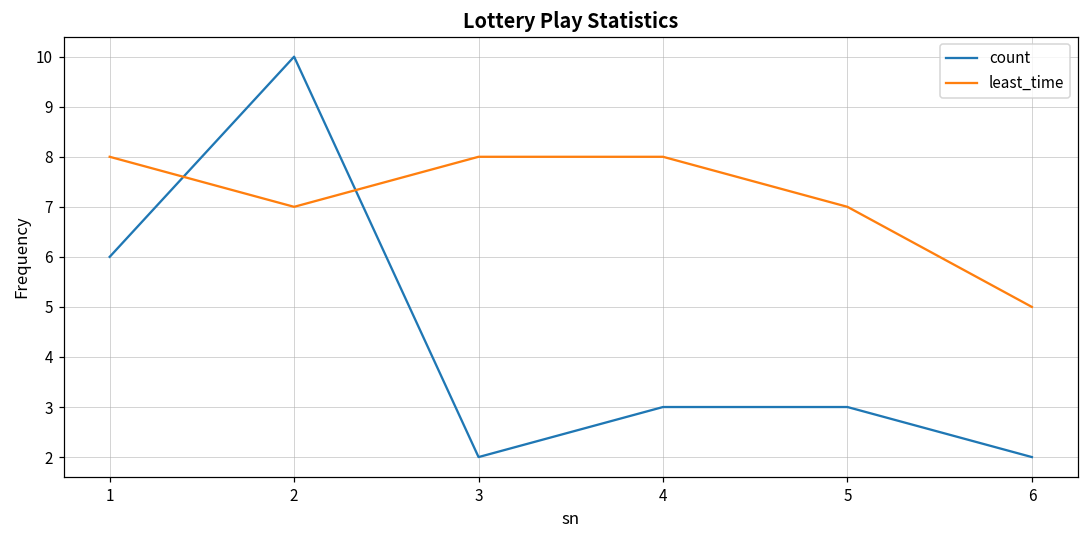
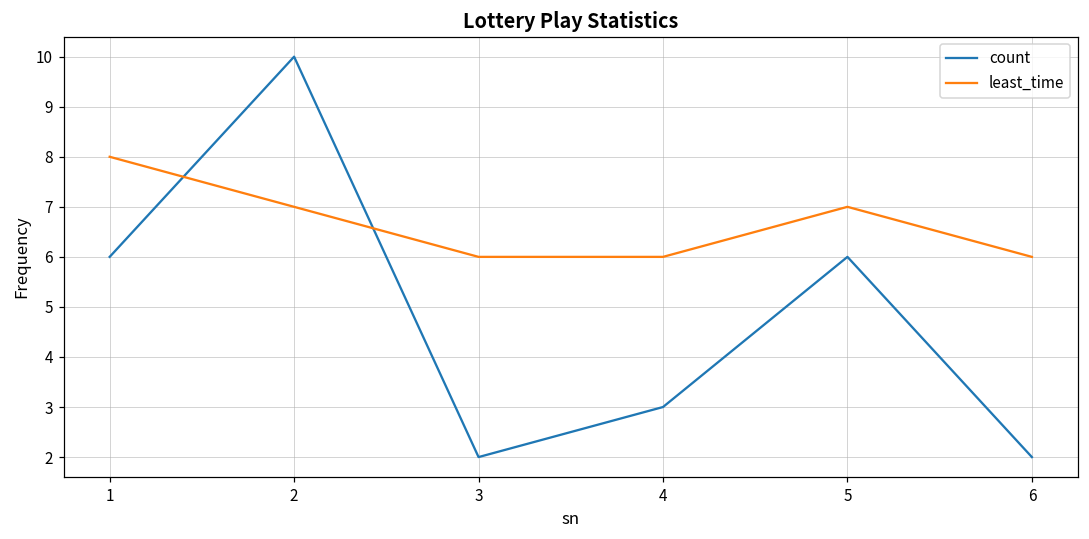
least_time, 3: 8 -> 6
least_time, 4: 8 -> 6
count, 5: 3 -> 6
least_time, 6: 5 -> 6
